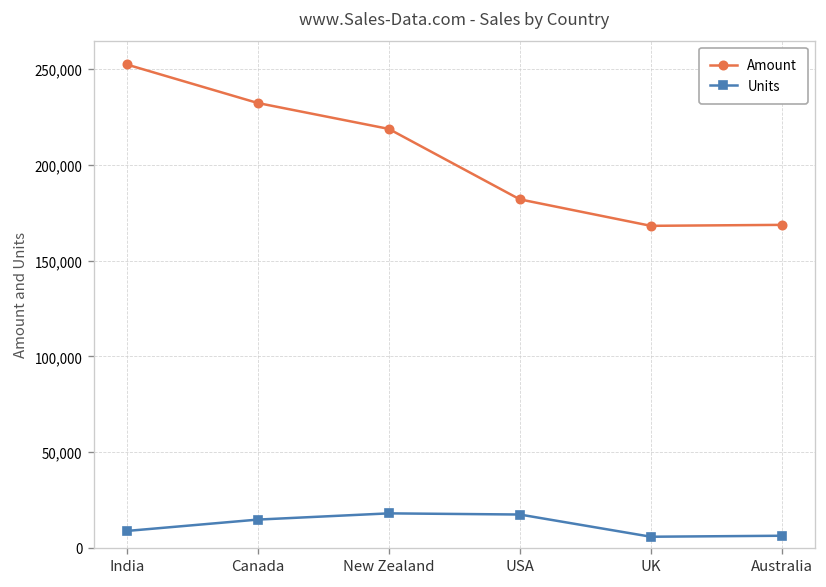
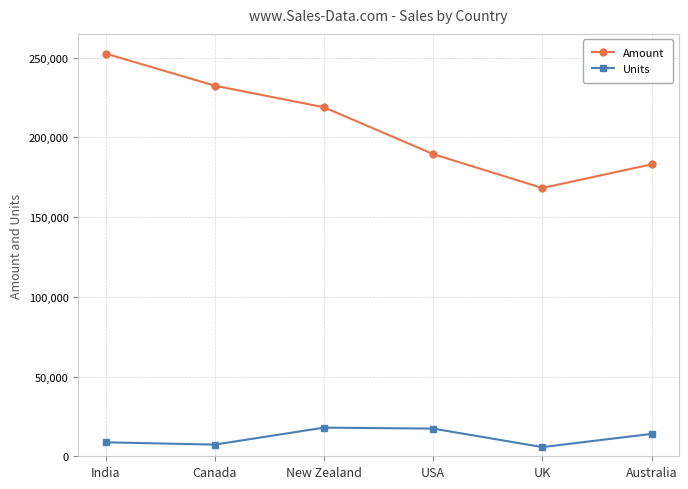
Units, Canada: 15,000 -> 7,000
Amount, USA: 182,000 -> 189,000
Amount, Australia: 169,000 -> 183,000
Units, Australia: 6,000 -> 14,000
